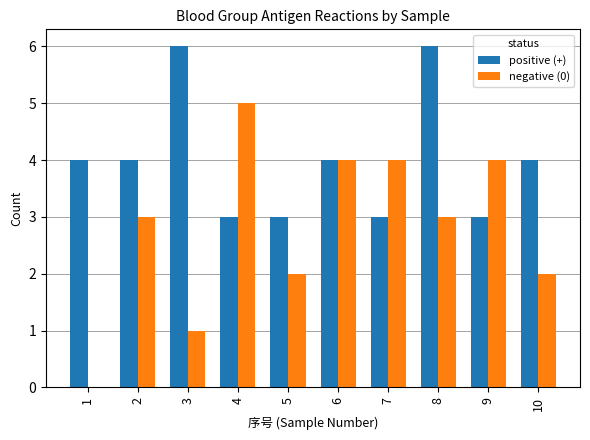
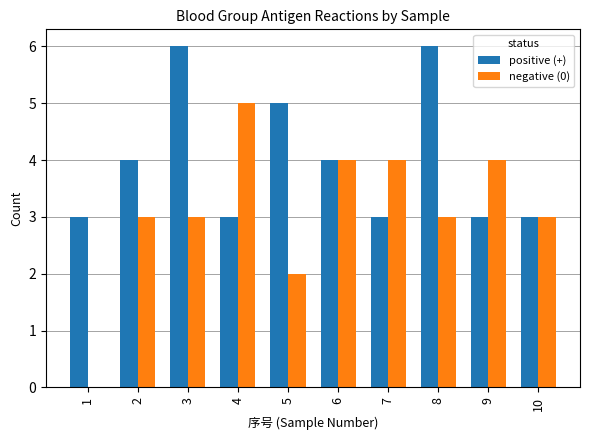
positive (+), 1: 4 -> 3
negative (0), 3: 1 -> 3
positive (+), 5: 3 -> 5
positive (+), 10: 4 -> 3
negative (0), 10: 2 -> 3
